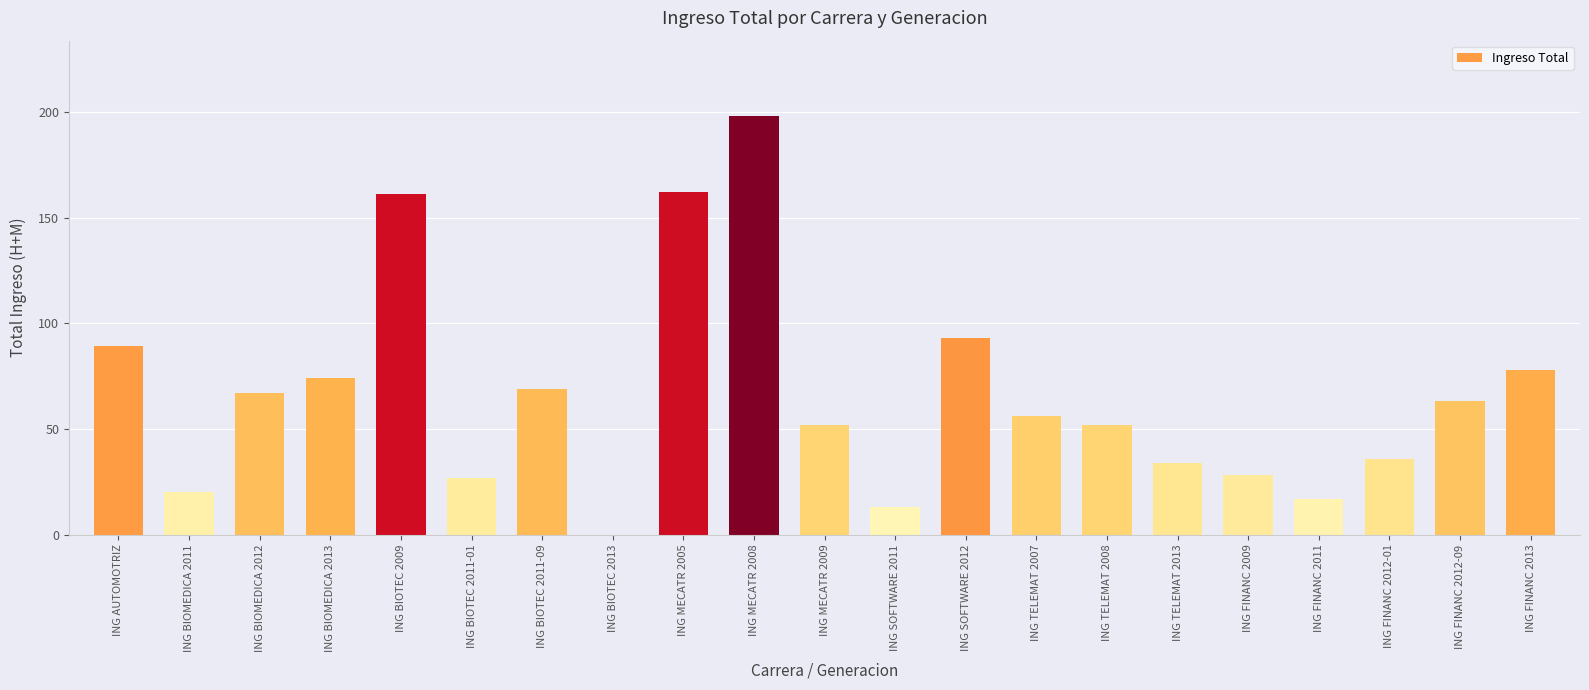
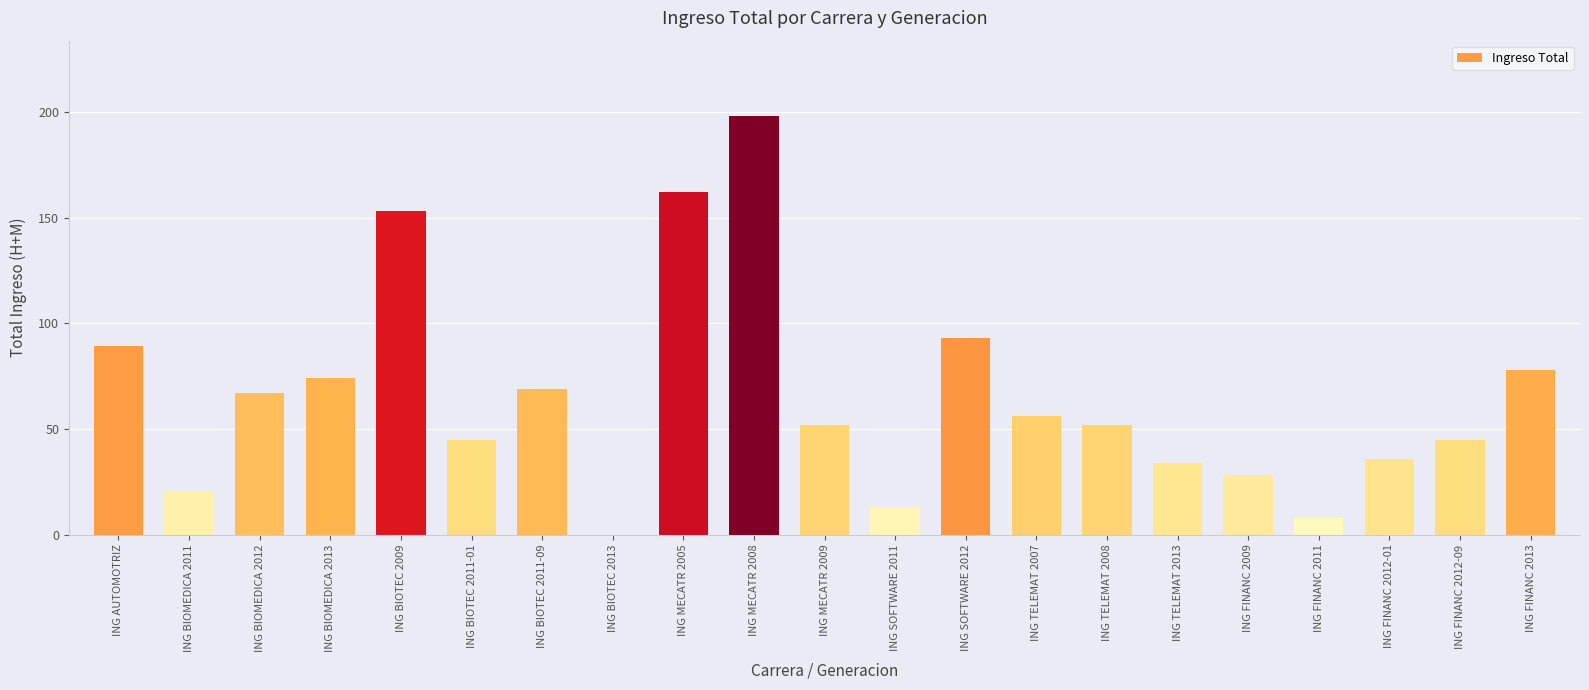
ING BIOTEC 2009: 161 -> 153
ING BIOTEC 2011-01: 27 -> 45
ING FINANC 2011: 17 -> 8
ING FINANC 2012-09: 63 -> 45
